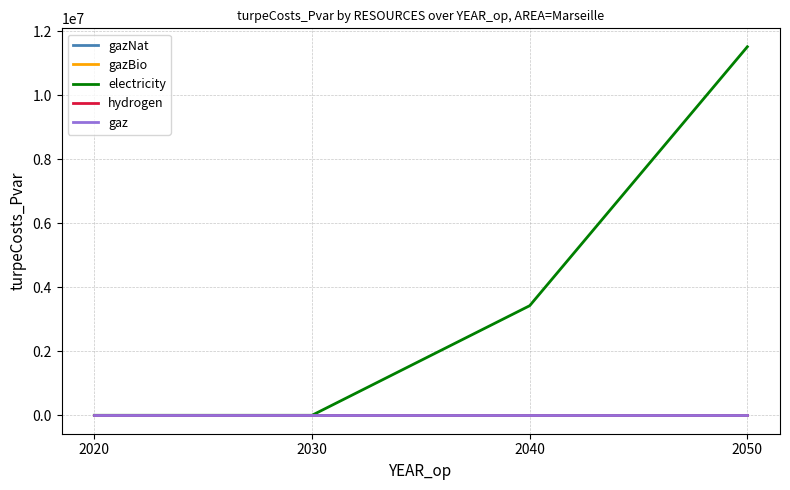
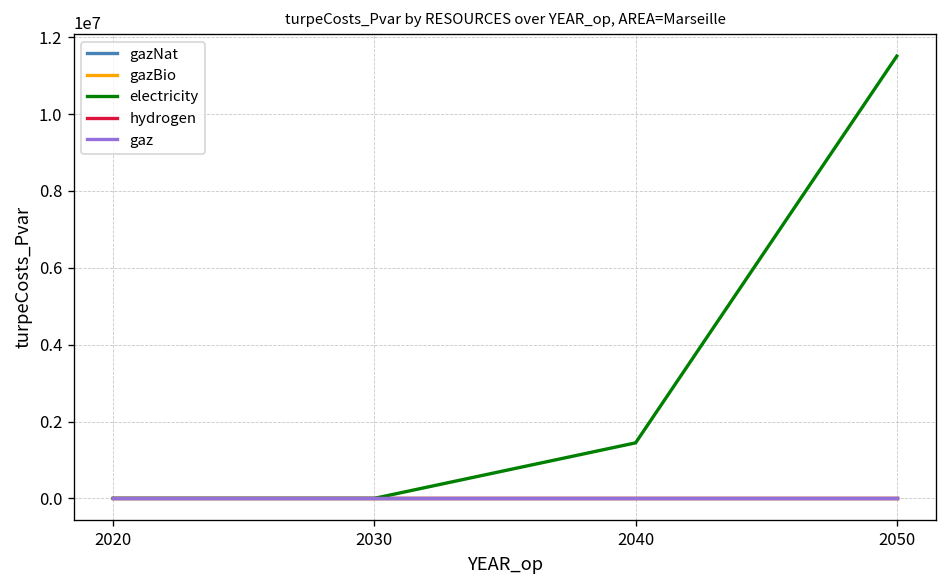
electricity, 2040: 3400000 -> 1400000
